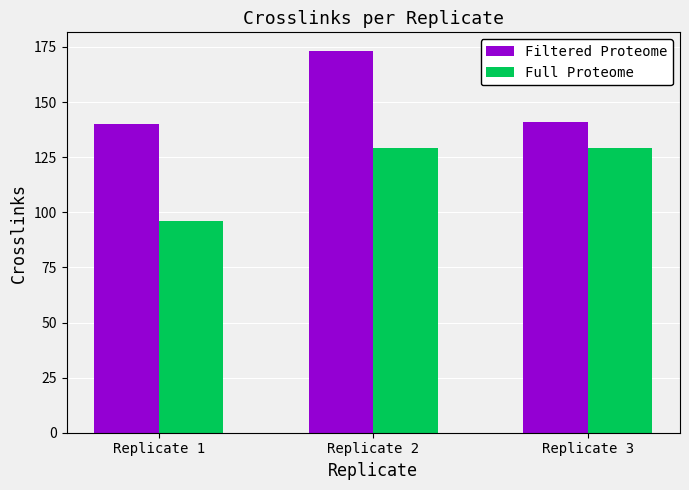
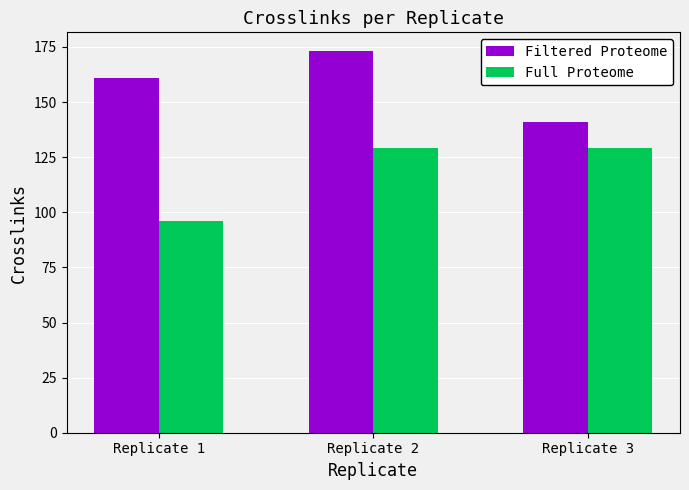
Filtered Proteome, Replicate 1: 140 -> 161
